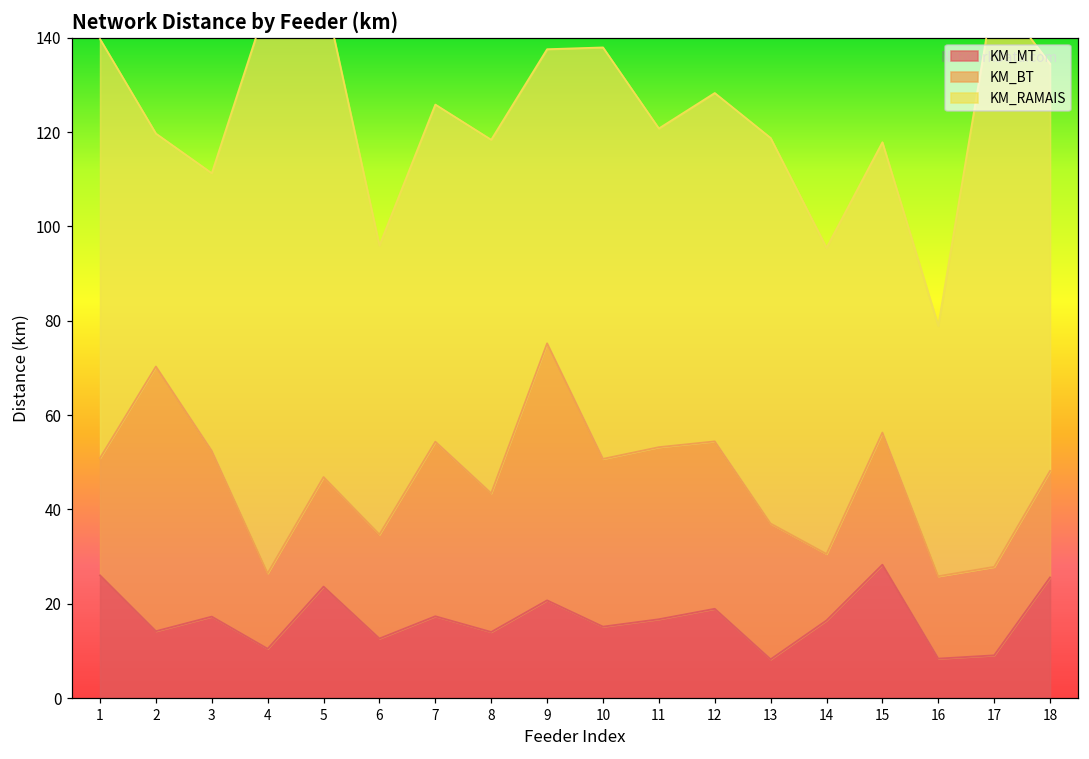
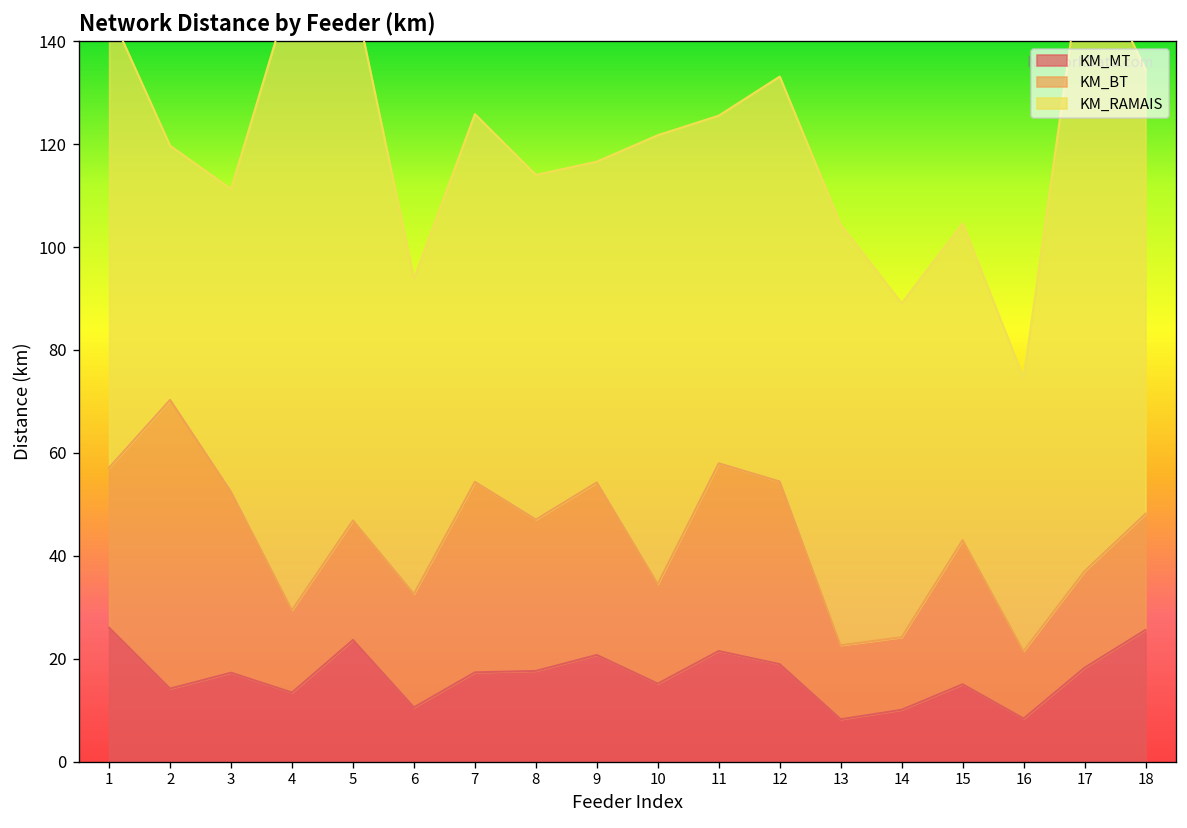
KM_BT, 1: 25 -> 31
KM_MT, 4: 10 -> 13
KM_MT, 6: 13 -> 11
KM_MT, 8: 14 -> 18
KM_RAMAIS, 8: 75 -> 67
KM_BT, 9: 54 -> 34
KM_BT, 10: 36 -> 19
KM_MT, 11: 17 -> 22
KM_RAMAIS, 12: 74 -> 79
KM_BT, 13: 29 -> 14
KM_MT, 14: 16 -> 10
KM_MT, 15: 28 -> 15
KM_BT, 16: 17 -> 13
KM_MT, 17: 9 -> 18
